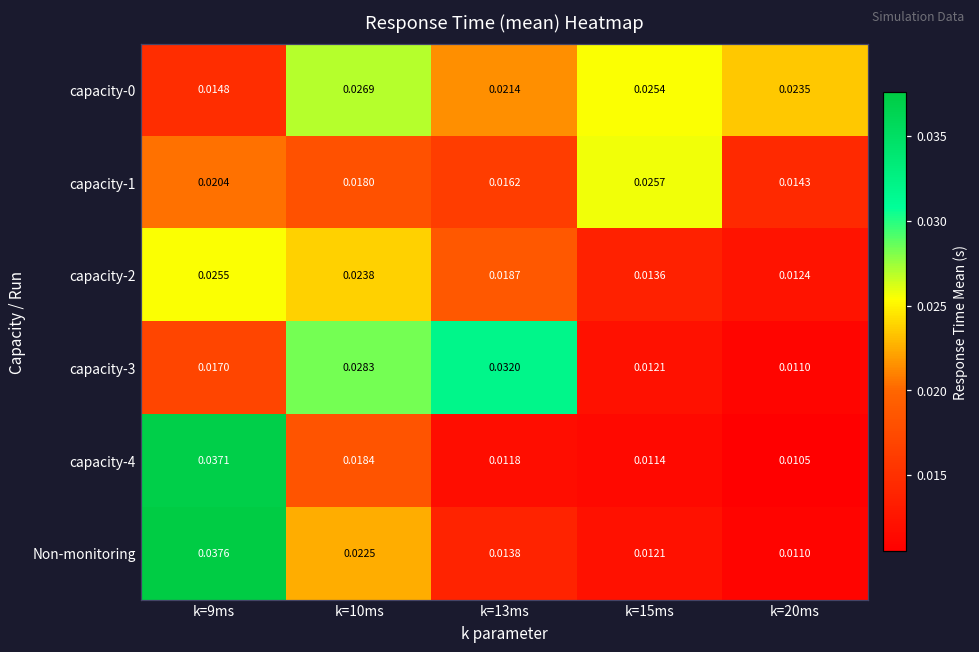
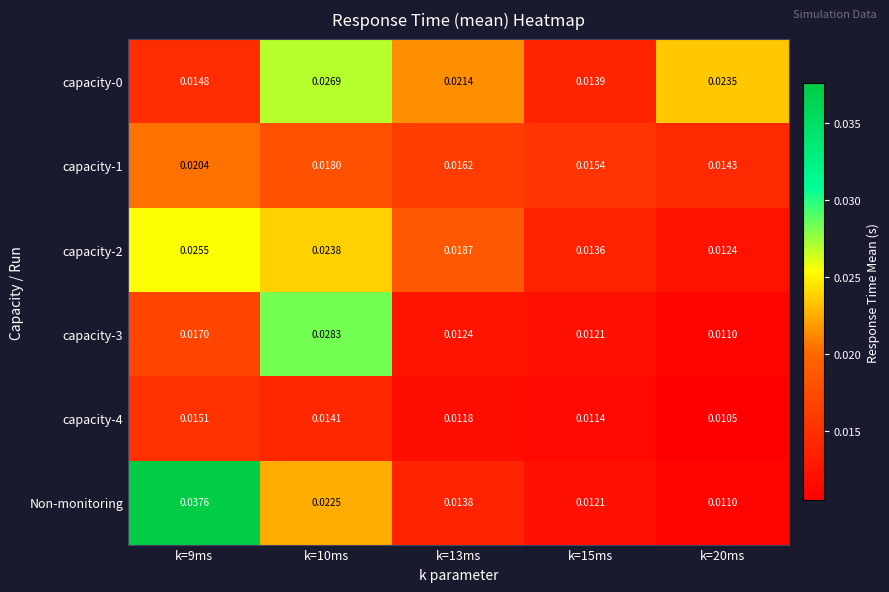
capacity-0, k=15ms: 0.0254 -> 0.0139
capacity-1, k=15ms: 0.0257 -> 0.0154
capacity-3, k=13ms: 0.0320 -> 0.0124
capacity-4, k=9ms: 0.0371 -> 0.0151
capacity-4, k=10ms: 0.0184 -> 0.0141
